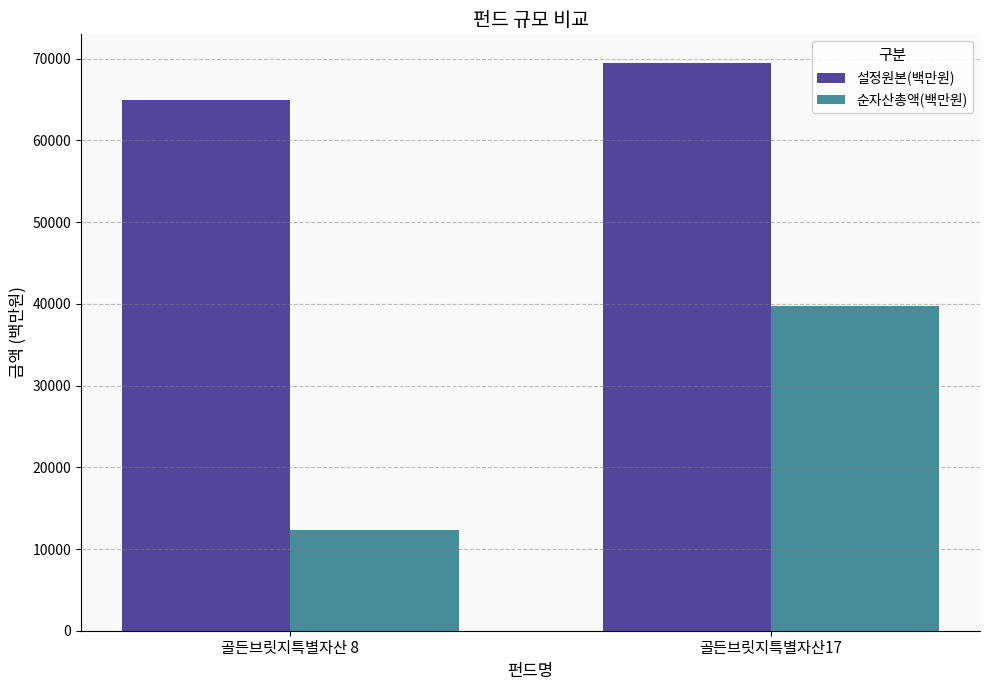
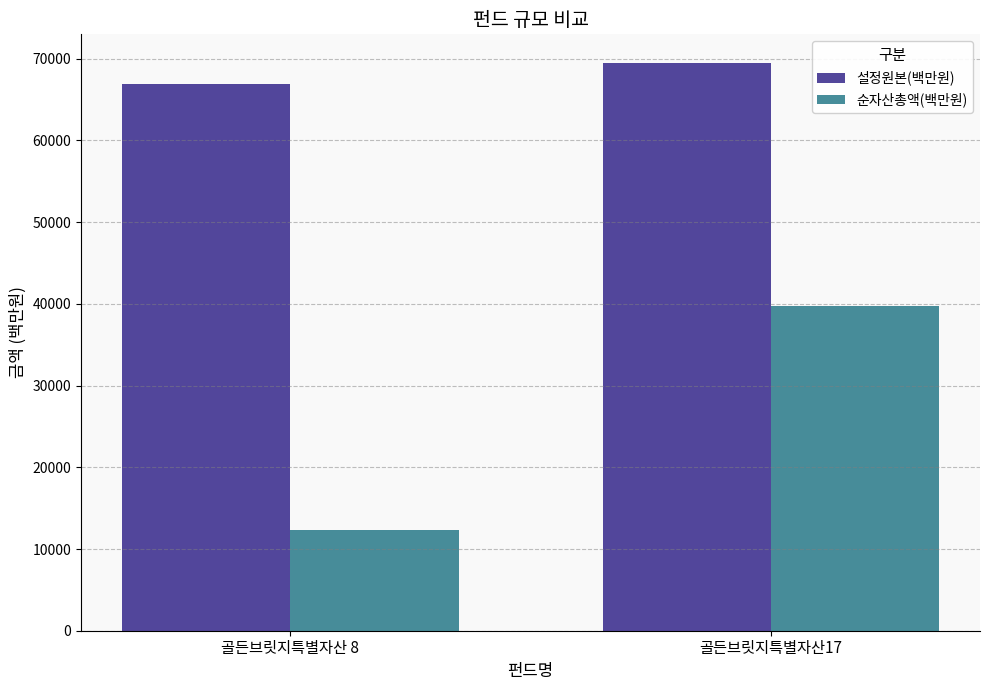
설정원본(백만원), 골든브릿지특별자산 8: 65000 -> 67000
